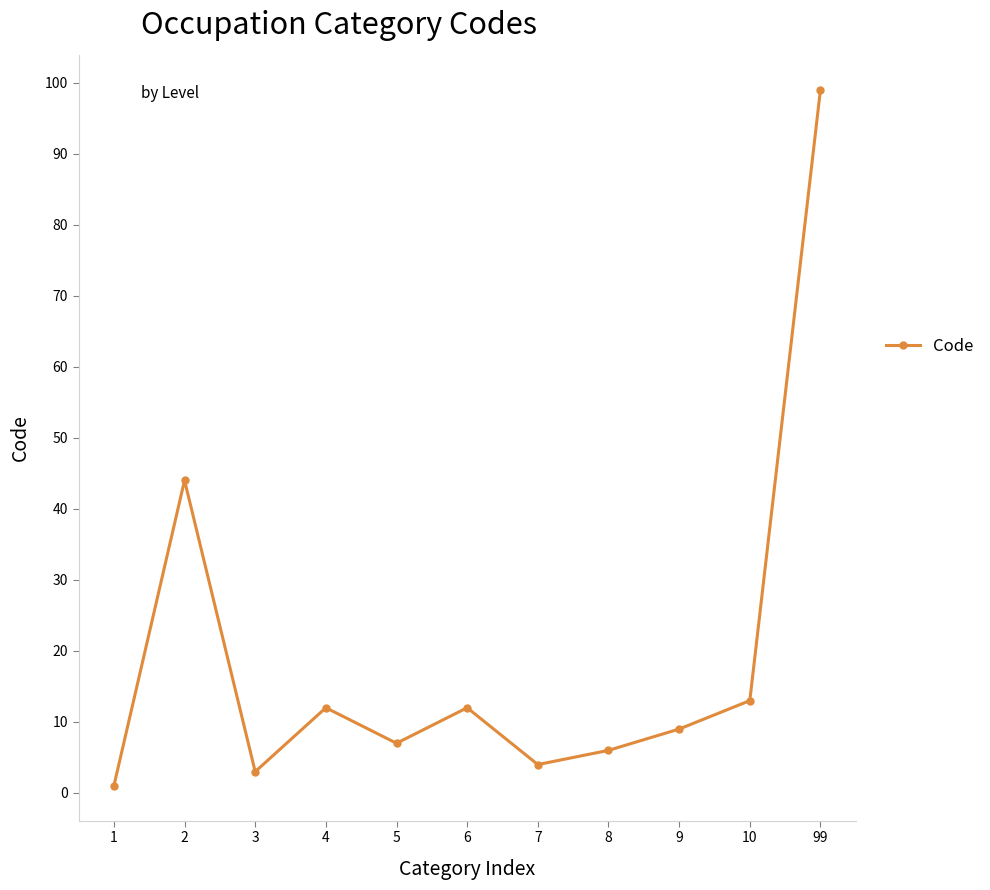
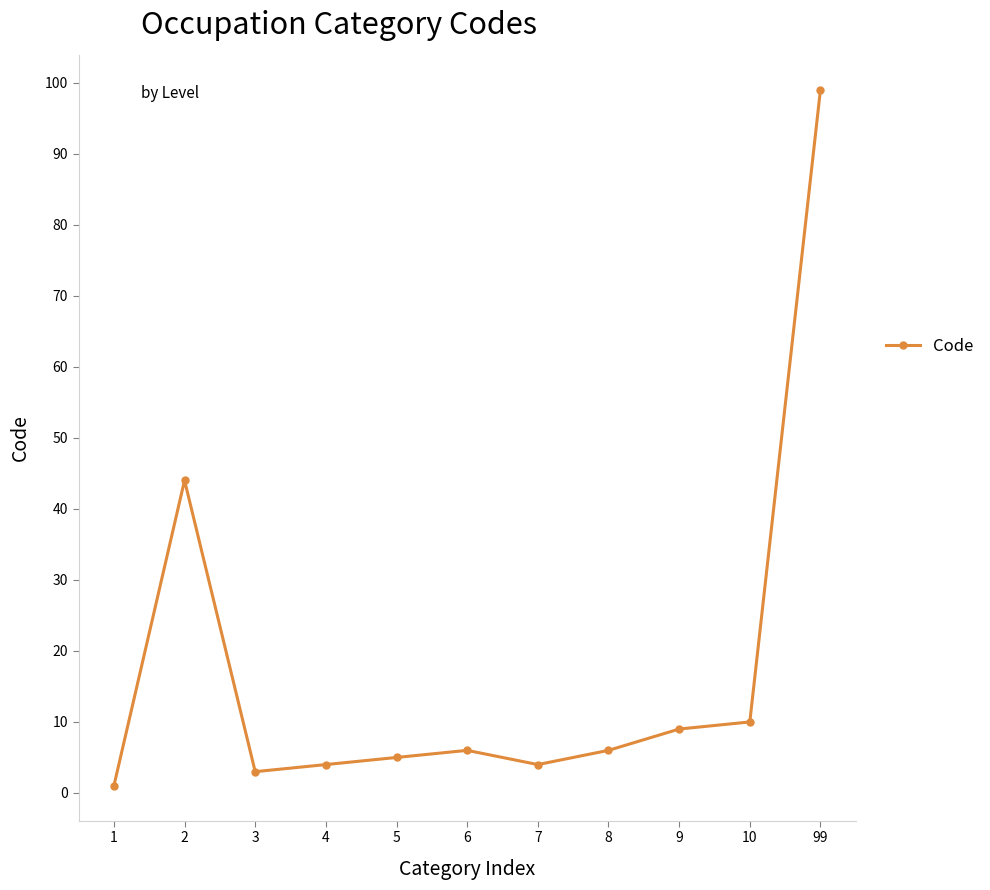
4: 12 -> 4
5: 7 -> 5
6: 12 -> 6
10: 13 -> 10
